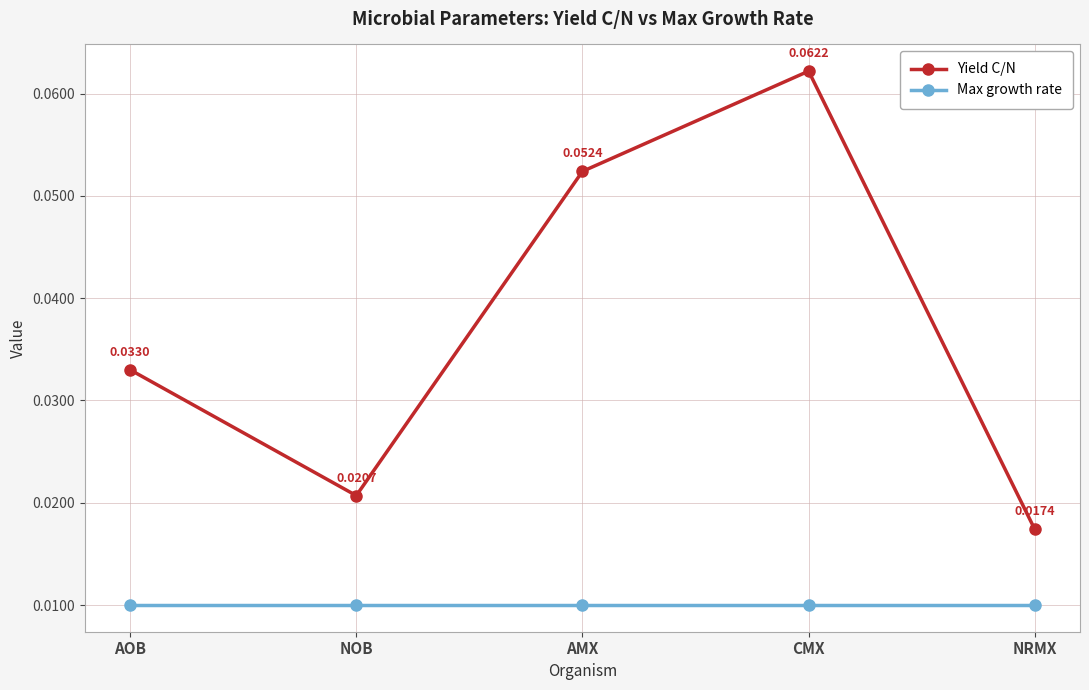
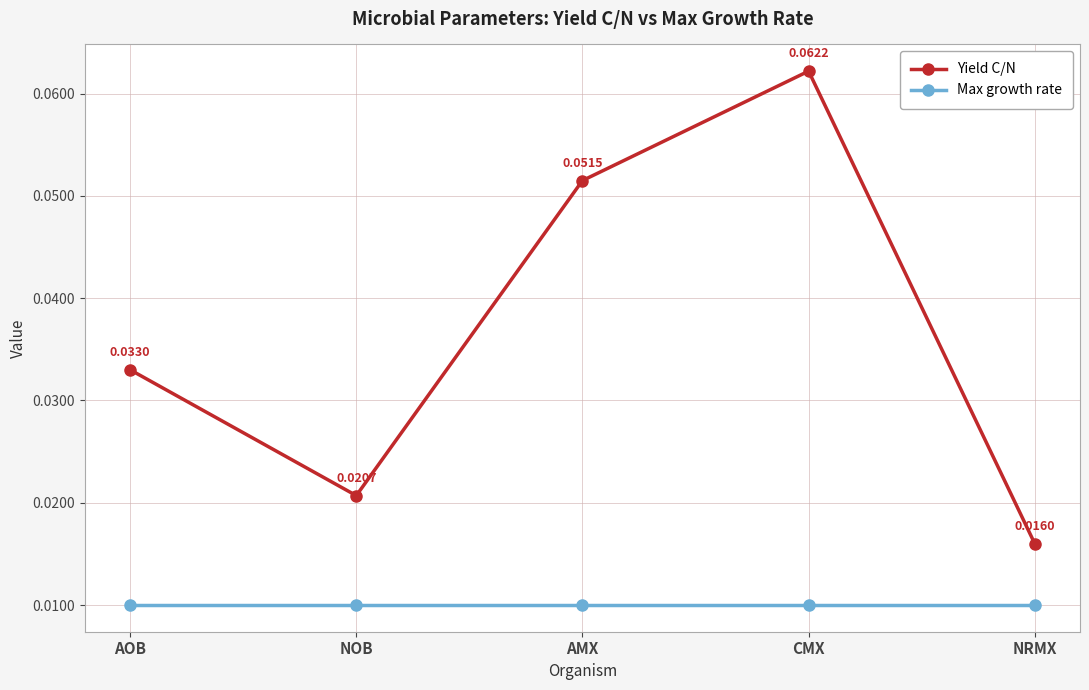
Yield C/N, AMX: 0.0524 -> 0.0515
Yield C/N, NRMX: 0.0174 -> 0.0160
